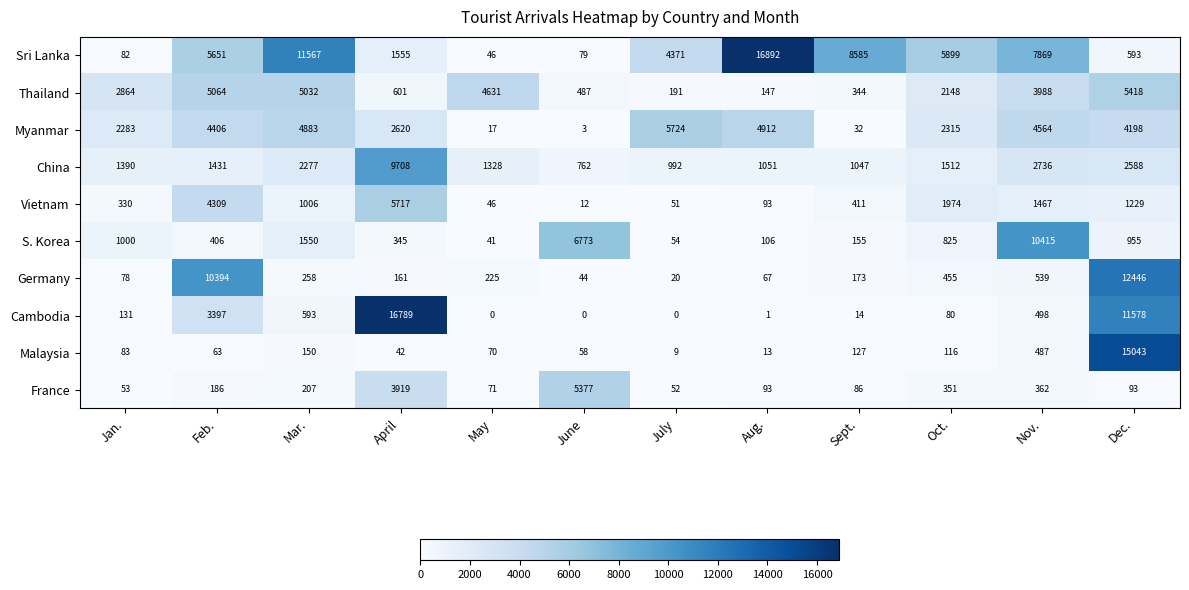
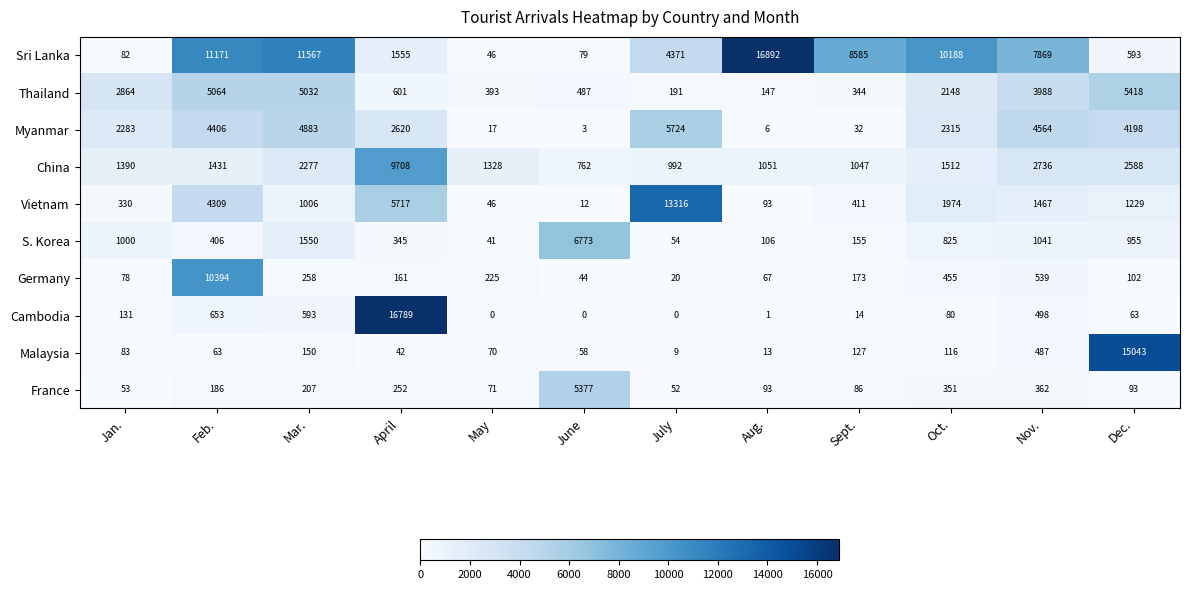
Sri Lanka, Feb.: 5651 -> 11171
Sri Lanka, Oct.: 5899 -> 10188
Thailand, May: 4631 -> 393
Myanmar, Aug.: 4912 -> 6
Vietnam, July: 51 -> 13316
S. Korea, Nov.: 10415 -> 1041
Germany, Dec.: 12446 -> 102
Cambodia, Feb.: 3397 -> 653
Cambodia, Dec.: 11578 -> 63
France, April: 3919 -> 252
